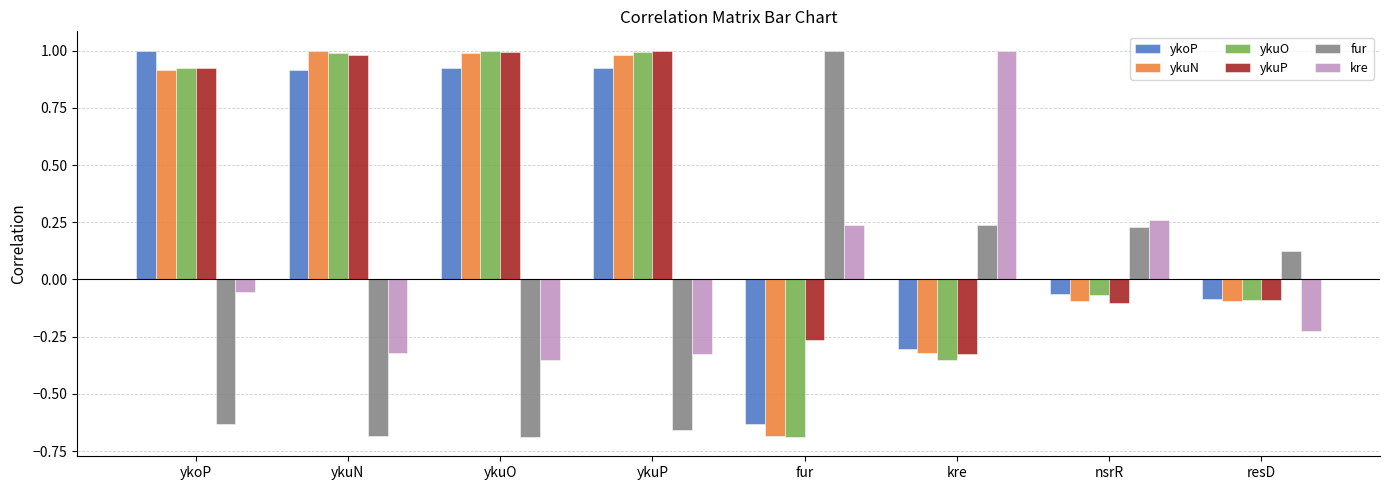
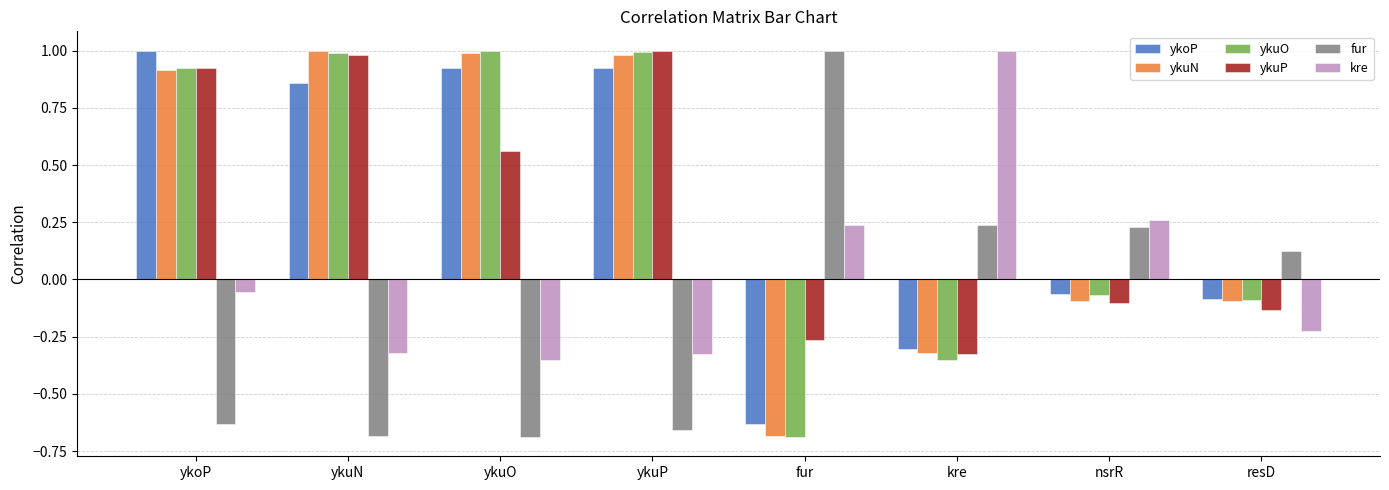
ykoP, ykuN: 0.91 -> 0.86
ykuP, ykuO: 0.99 -> 0.56
ykuP, resD: -0.09 -> -0.13
